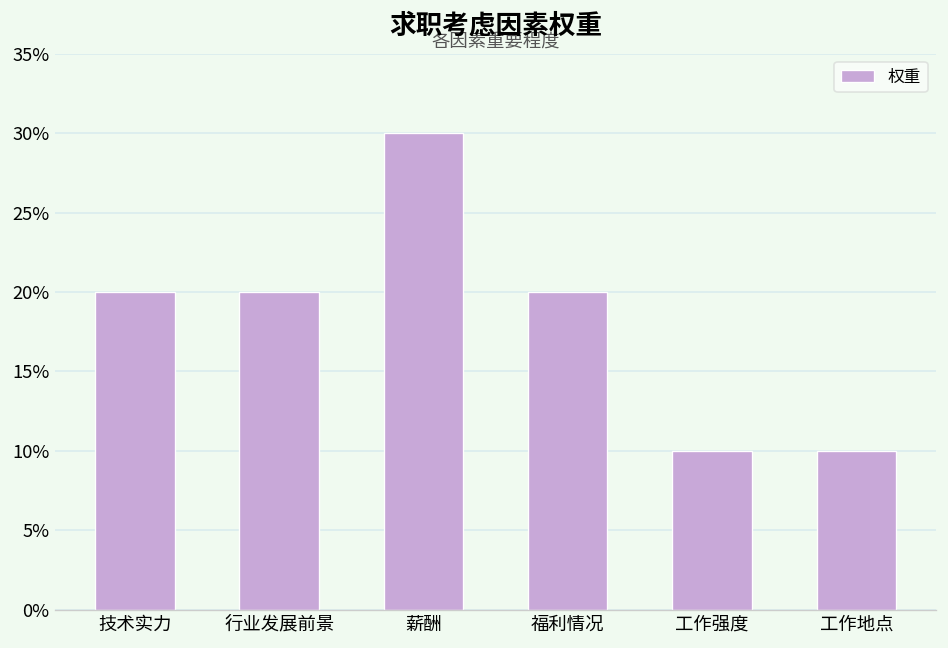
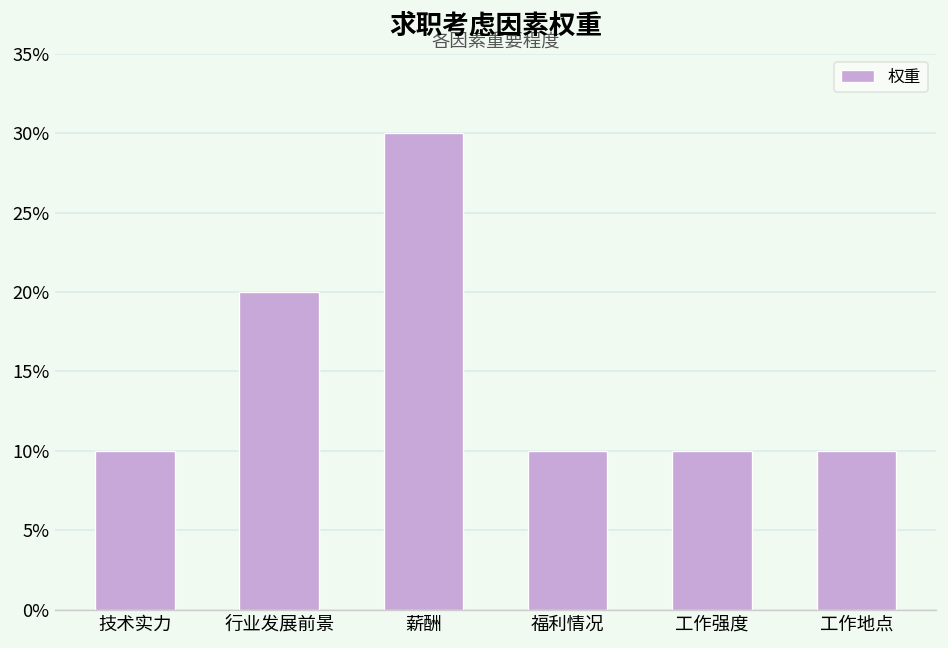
技术实力: 20.0% -> 10.0%
福利情况: 20.0% -> 10.0%
